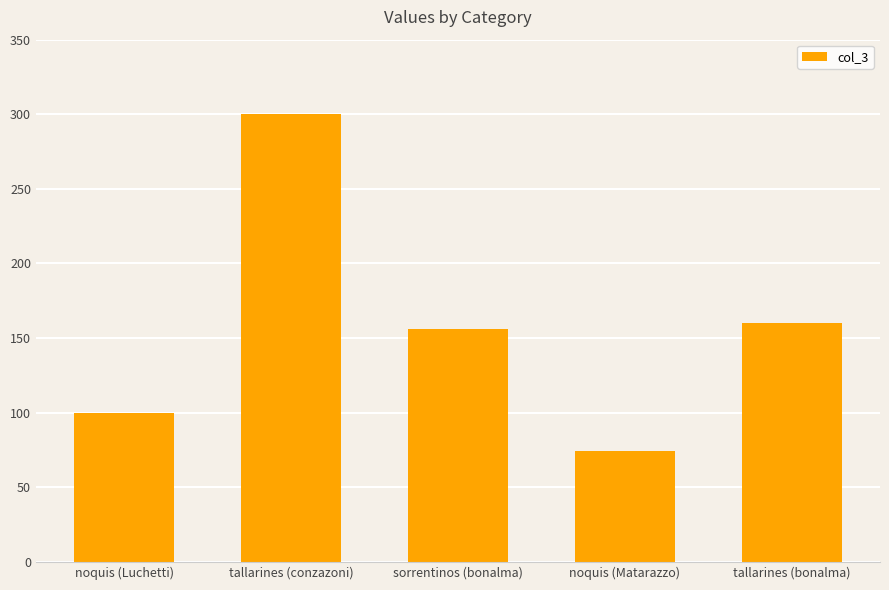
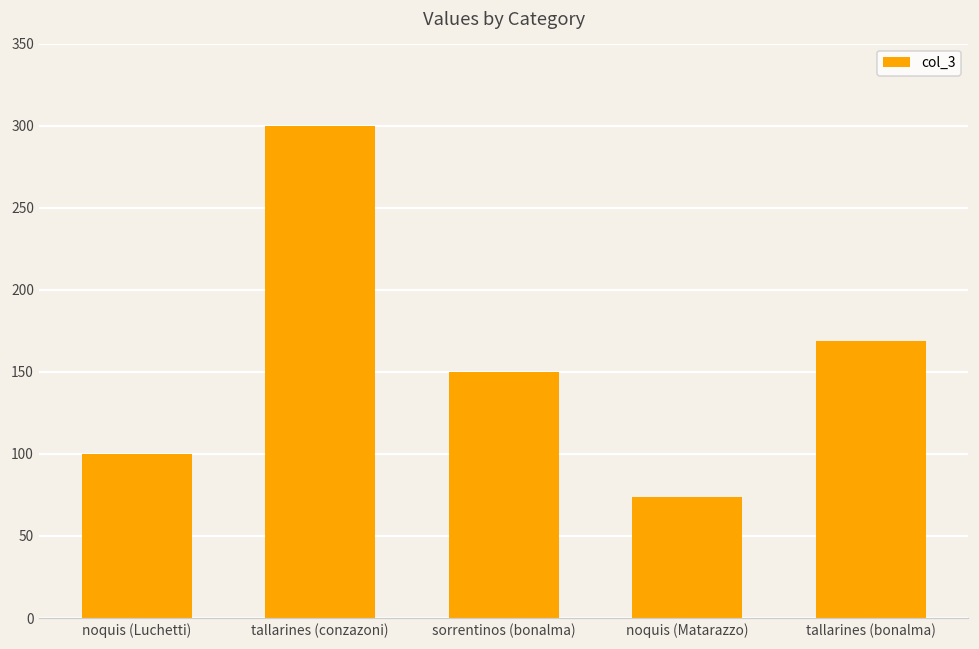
sorrentinos (bonalma): 156 -> 150
tallarines (bonalma): 160 -> 169
